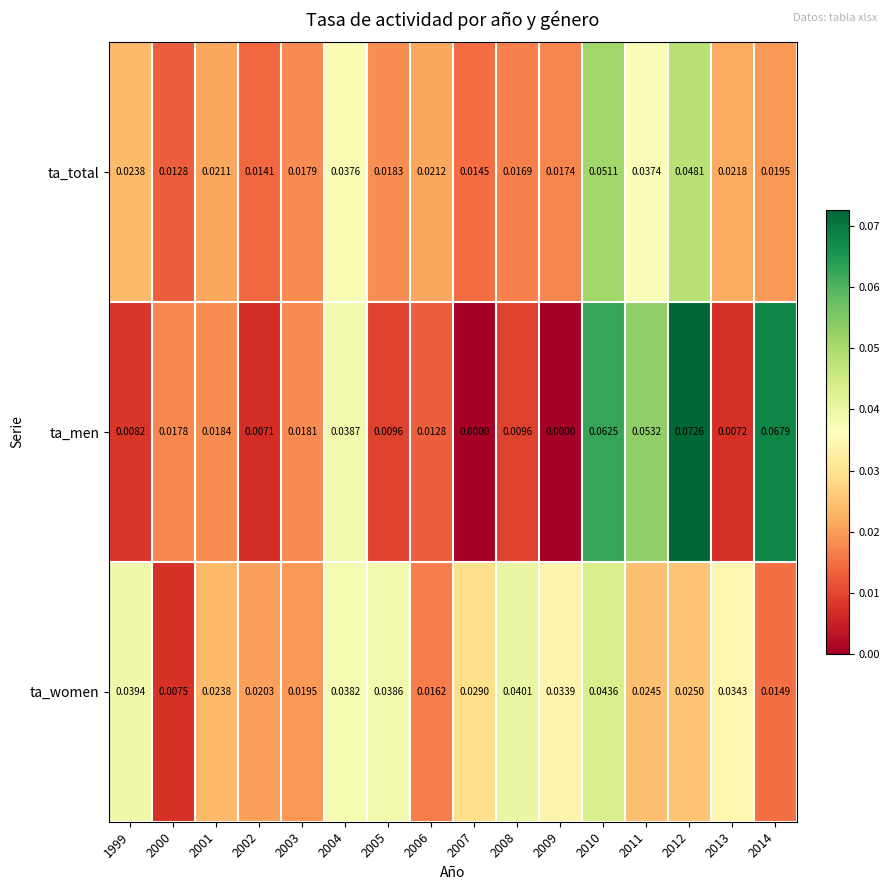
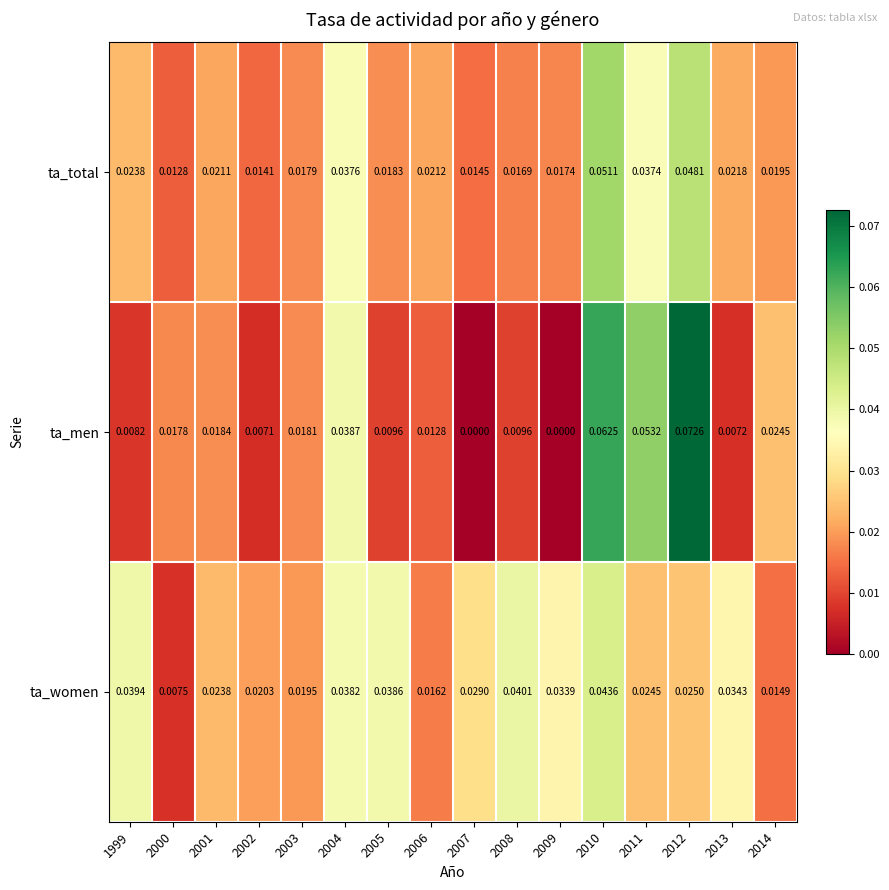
ta_men, 2014: 0.0679 -> 0.0245
